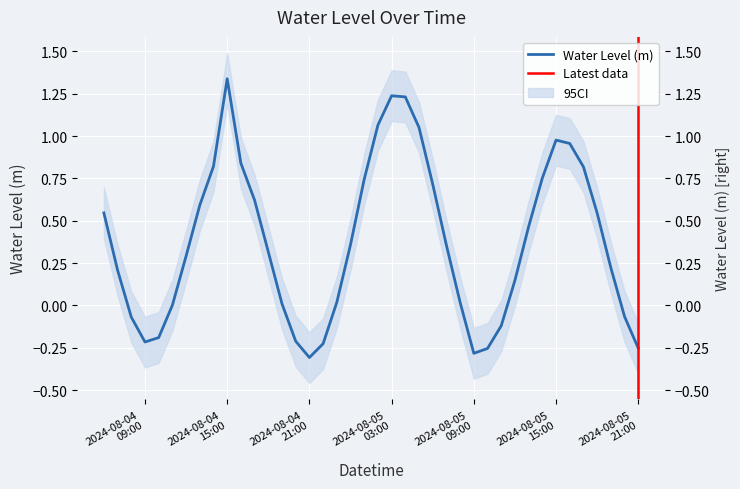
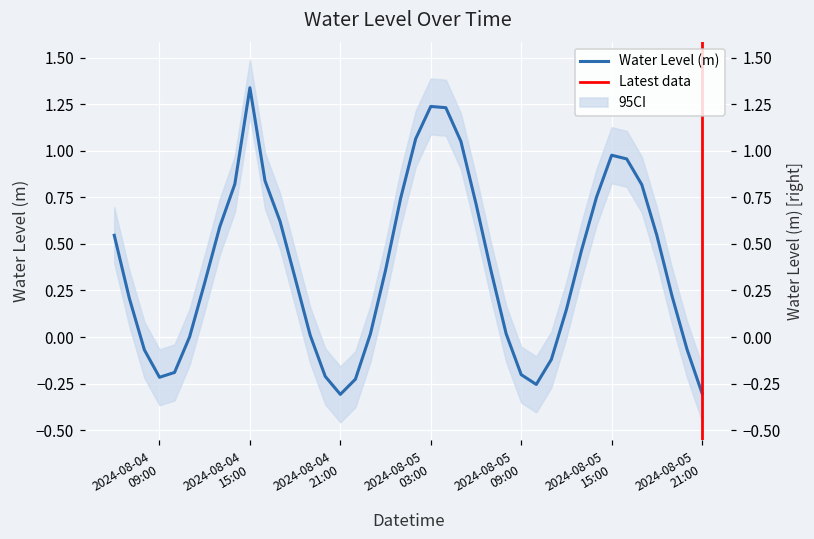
Water Level (m), 2024-08-05 09:00: -0.28 -> -0.20
Water Level (m), 2024-08-05 21:00: -0.25 -> -0.30
